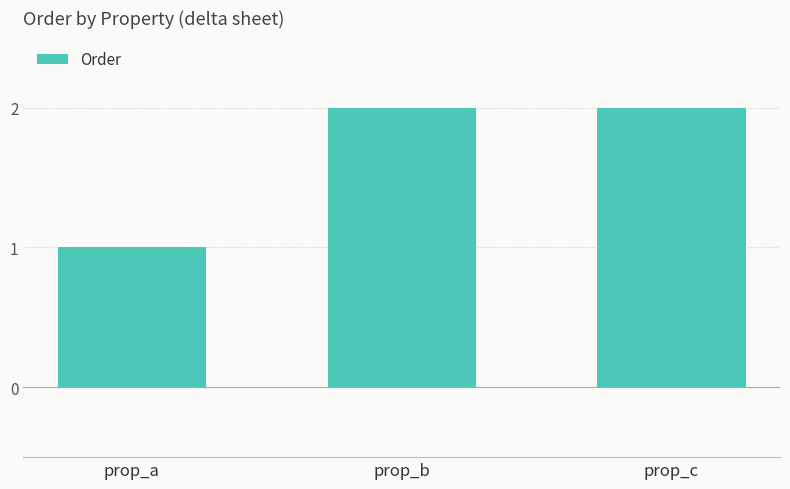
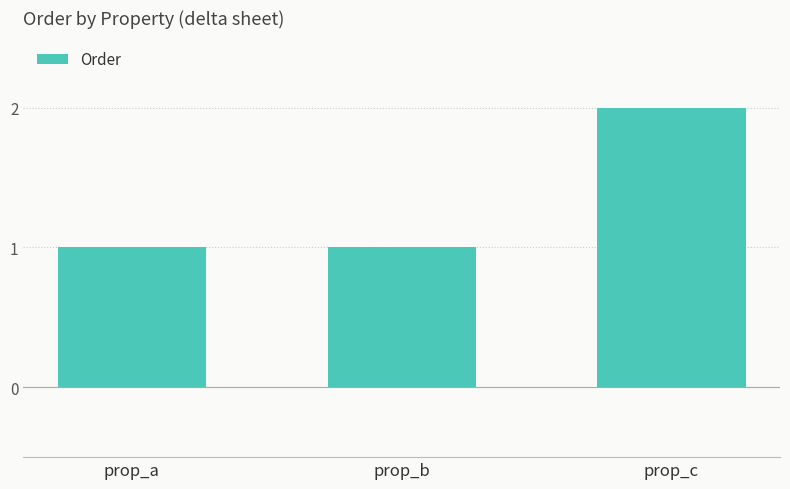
prop_b: 2 -> 1
